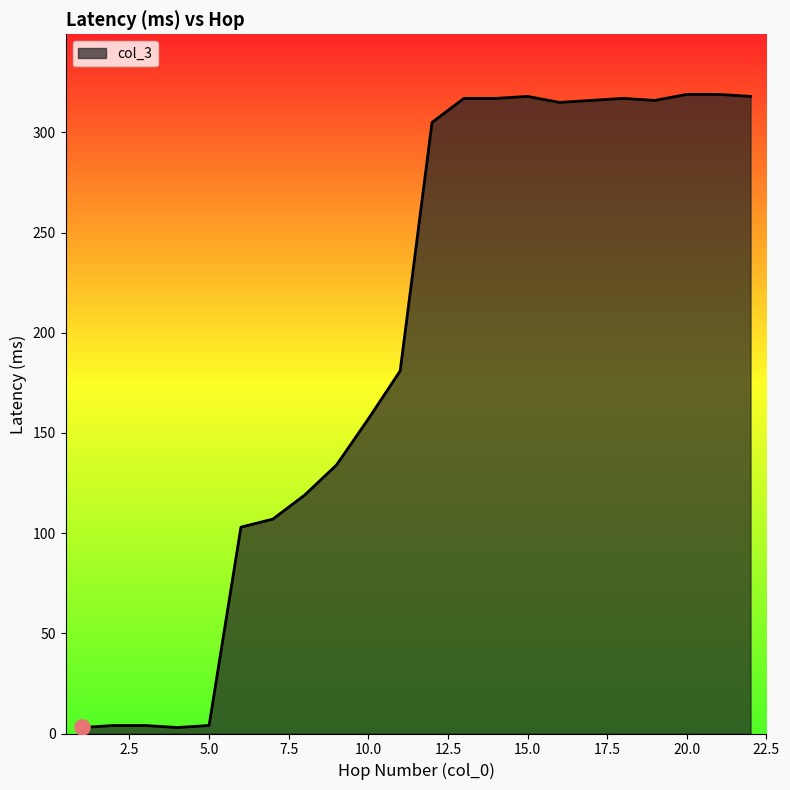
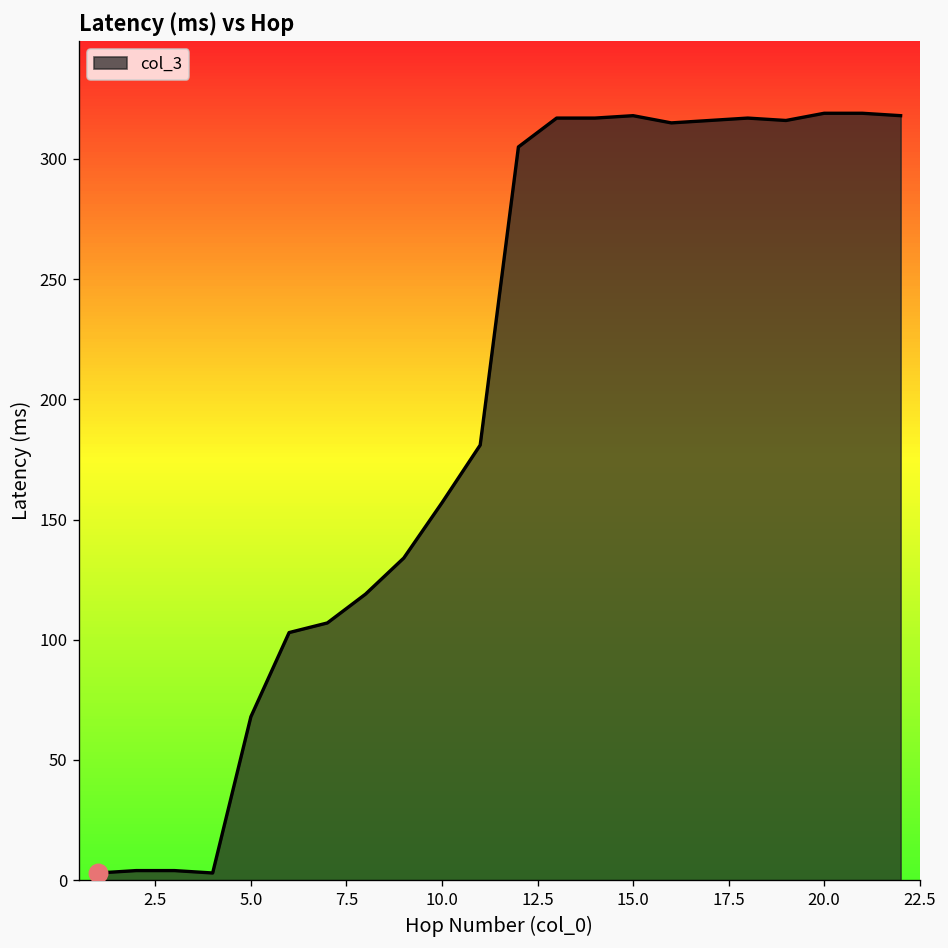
col_3, 5.0: 4 -> 68
